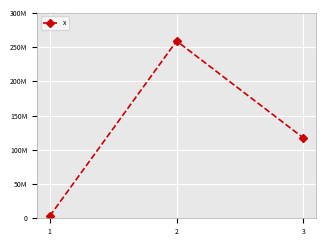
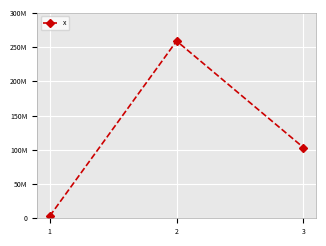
3: 120000000 -> 100000000
